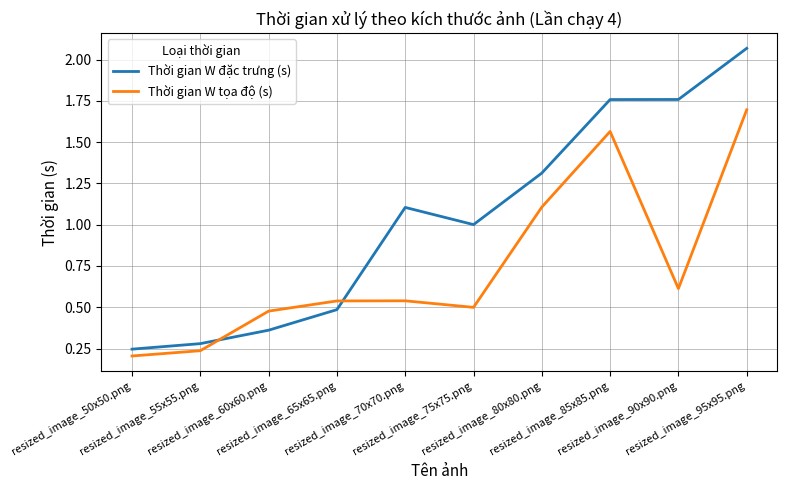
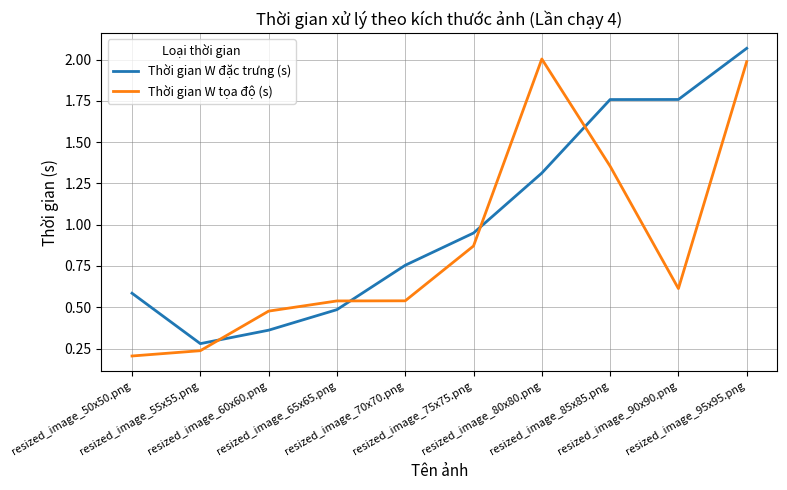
Thời gian W đặc trưng (s), resized_image_50x50.png: 0.25 -> 0.58
Thời gian W đặc trưng (s), resized_image_70x70.png: 1.10 -> 0.75
Thời gian W đặc trưng (s), resized_image_75x75.png: 1.00 -> 0.95
Thời gian W tọa độ (s), resized_image_75x75.png: 0.50 -> 0.87
Thời gian W tọa độ (s), resized_image_80x80.png: 1.11 -> 2.00
Thời gian W tọa độ (s), resized_image_85x85.png: 1.56 -> 1.35
Thời gian W tọa độ (s), resized_image_95x95.png: 1.70 -> 1.99
